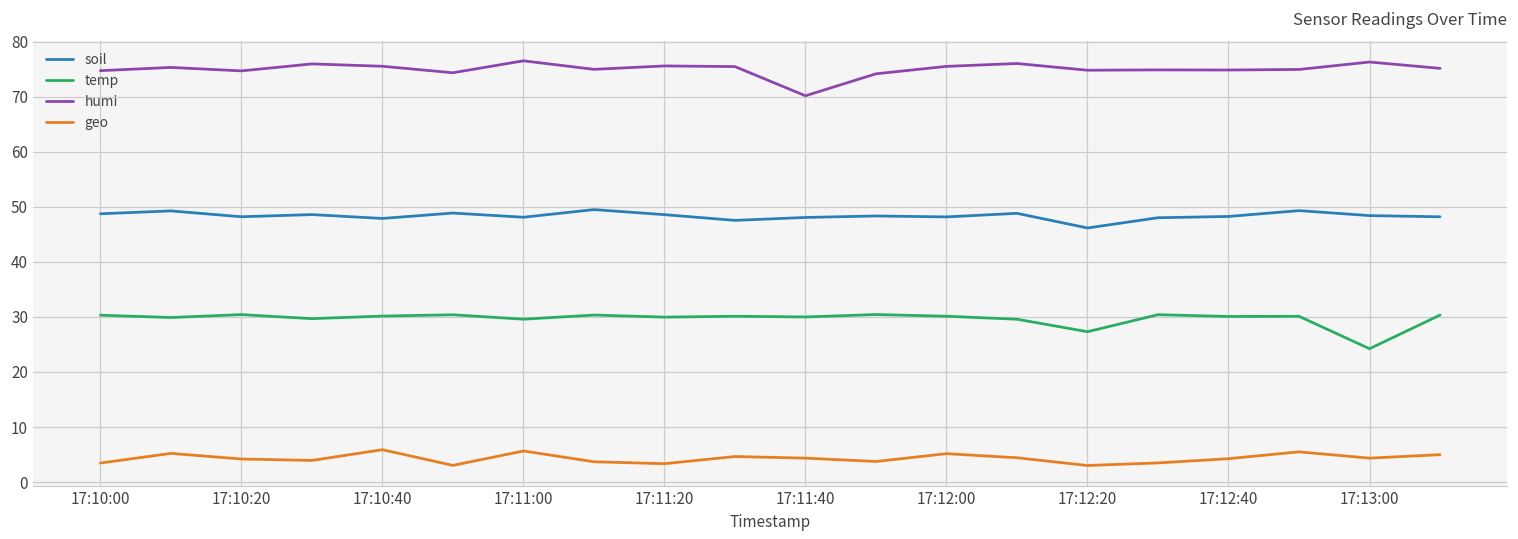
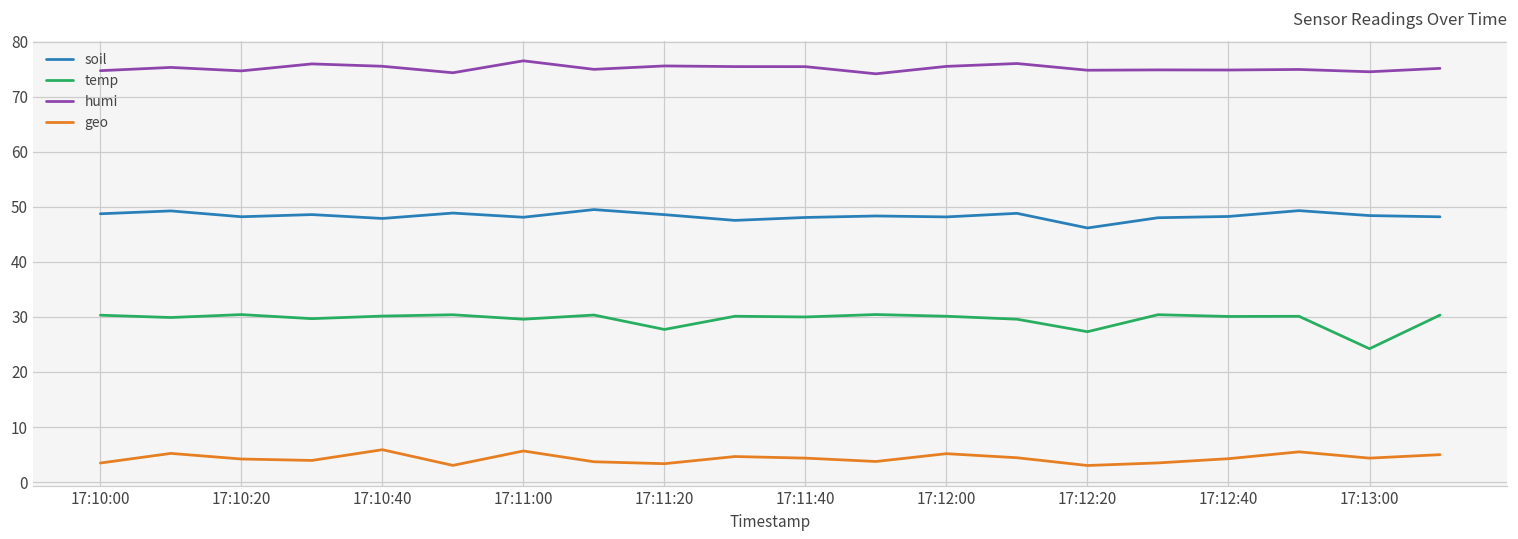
temp, 17:11:20: 30 -> 28
humi, 17:11:40: 70 -> 75
humi, 17:13:00: 76 -> 75
